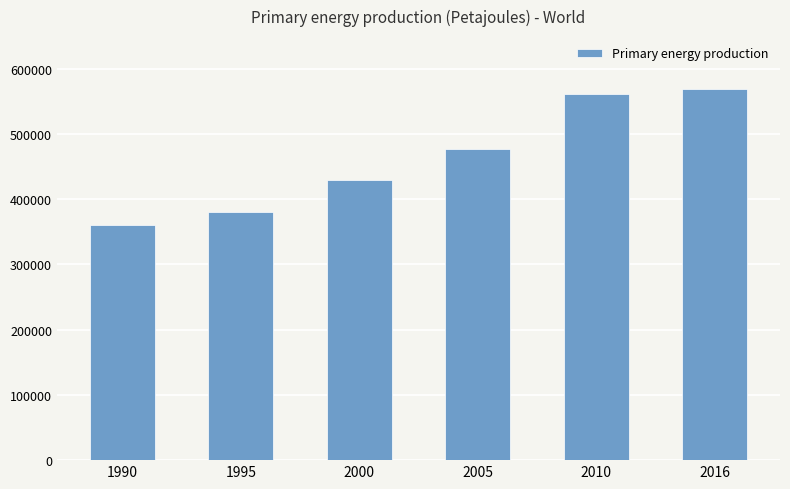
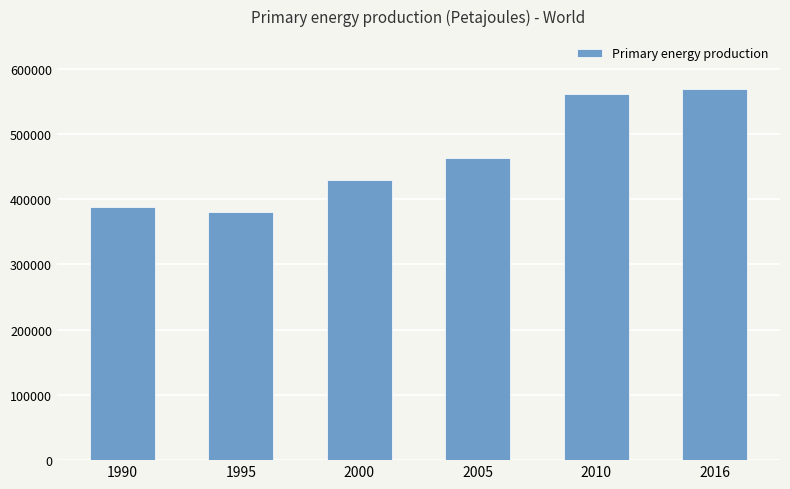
1990: 360000 -> 390000
2005: 480000 -> 460000
